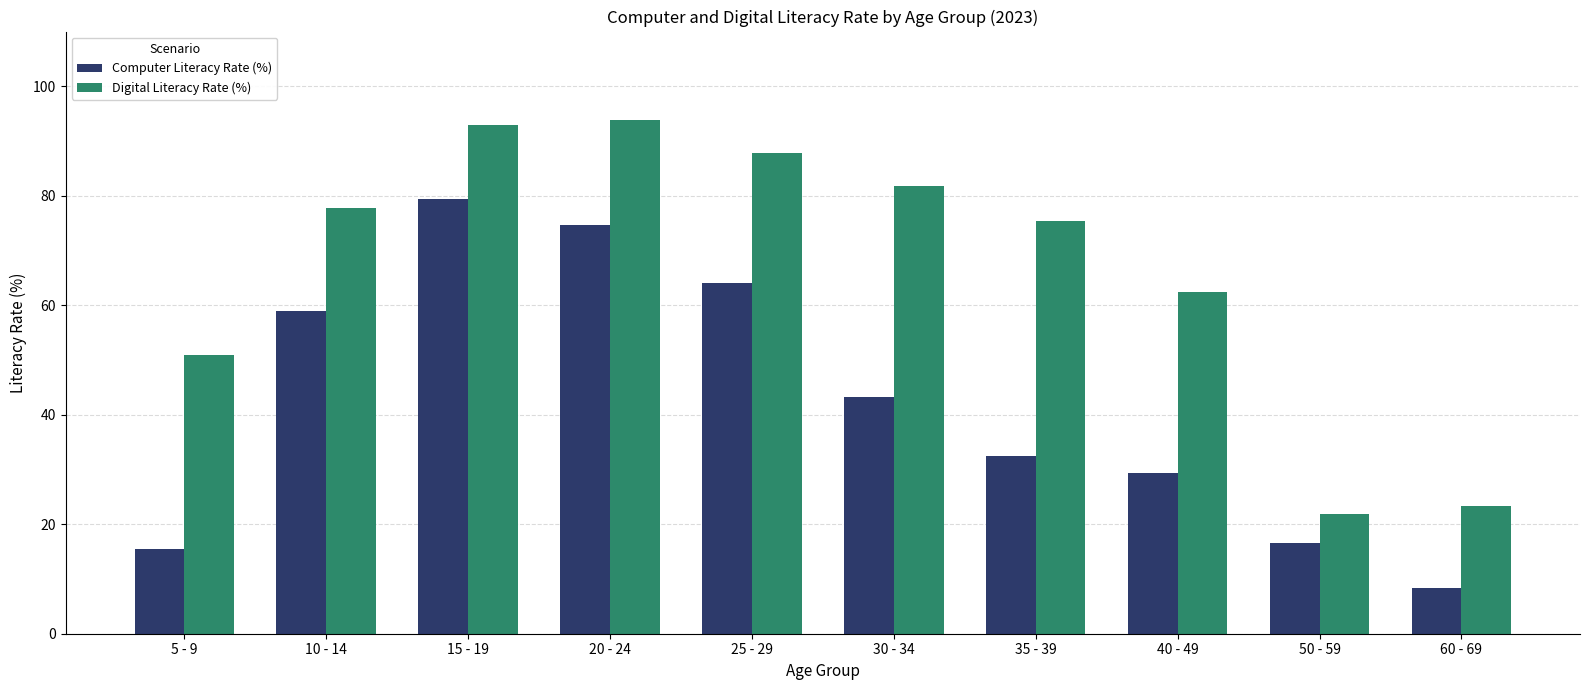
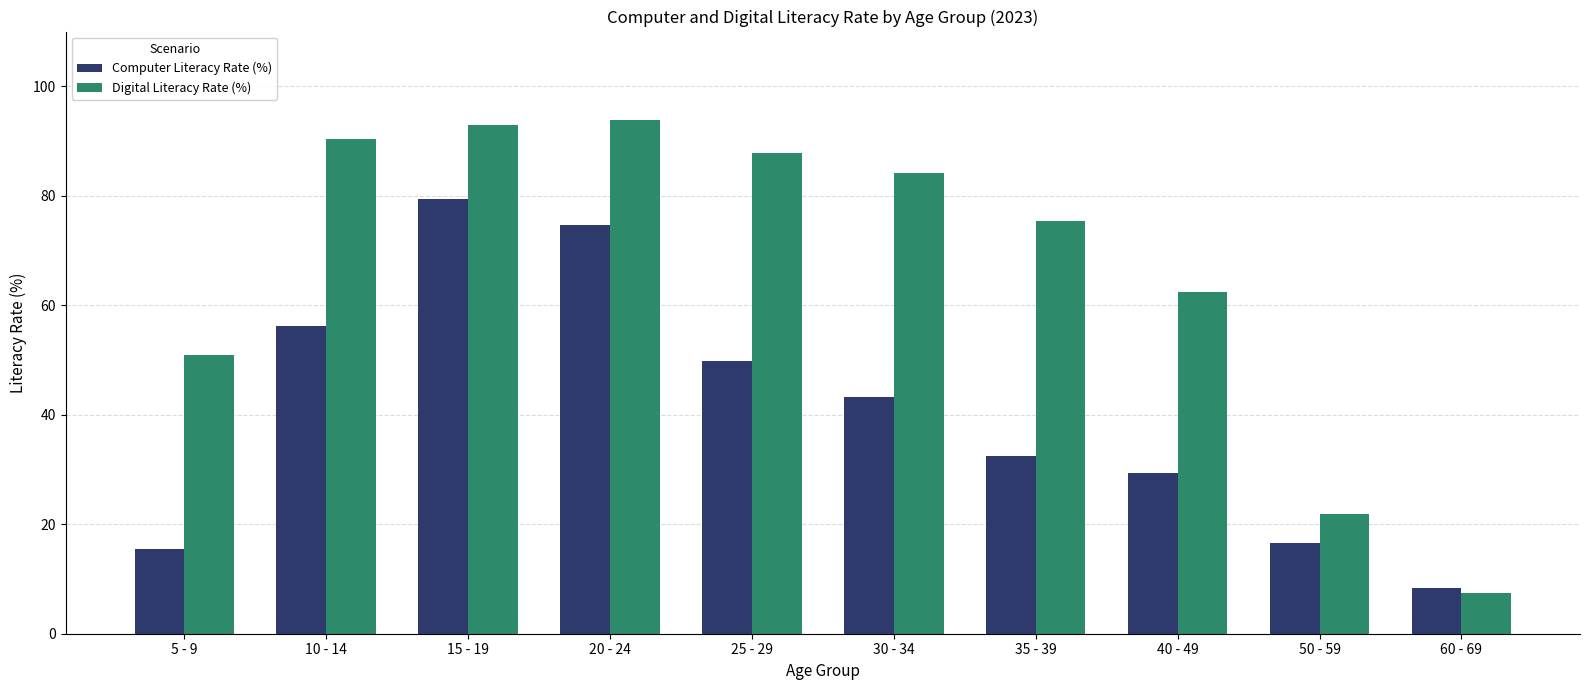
Computer Literacy Rate (%), 10 - 14: 59 -> 56
Digital Literacy Rate (%), 10 - 14: 78 -> 90
Computer Literacy Rate (%), 25 - 29: 64 -> 50
Digital Literacy Rate (%), 30 - 34: 82 -> 84
Digital Literacy Rate (%), 60 - 69: 23 -> 8
